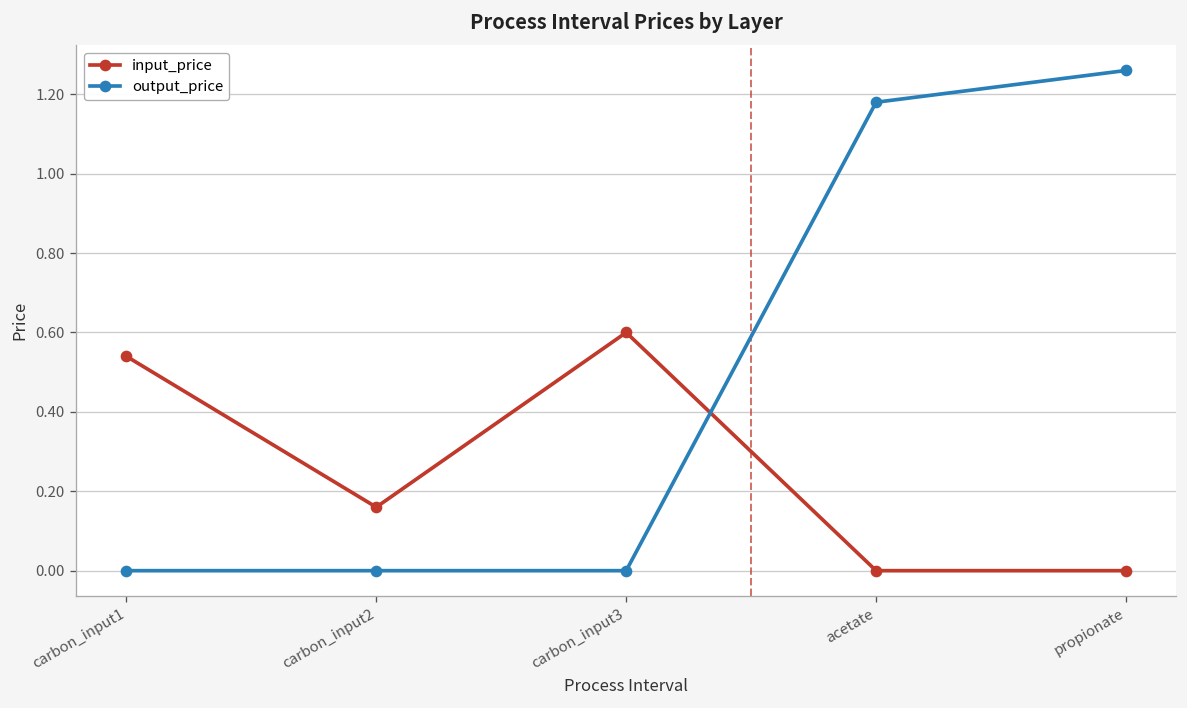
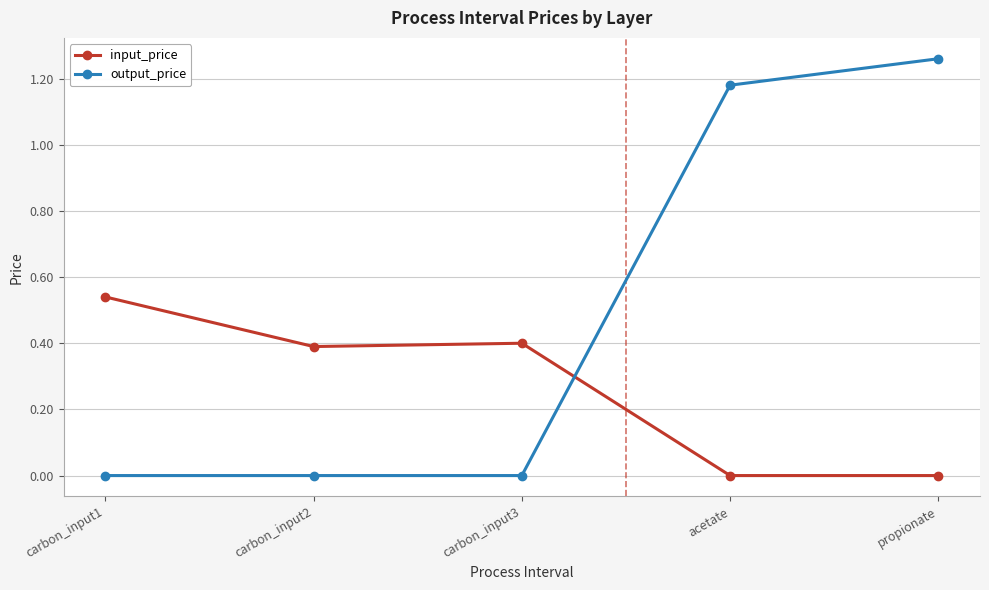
input_price, carbon_input2: 0.16 -> 0.39
input_price, carbon_input3: 0.6 -> 0.4
